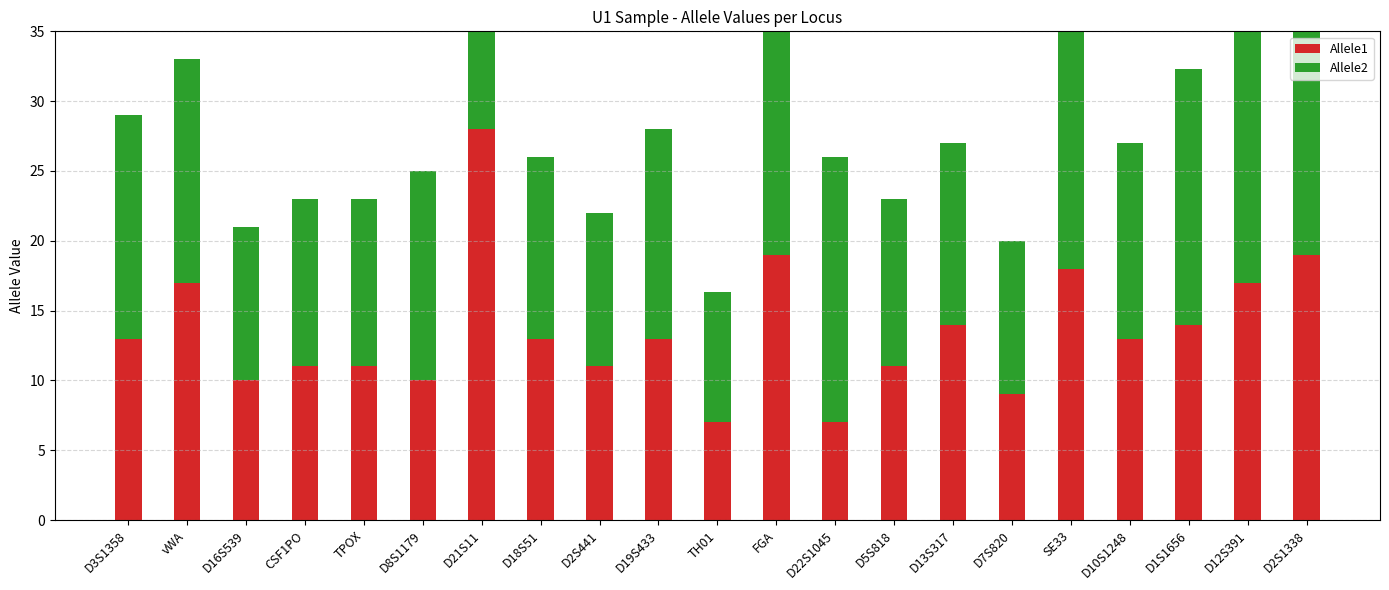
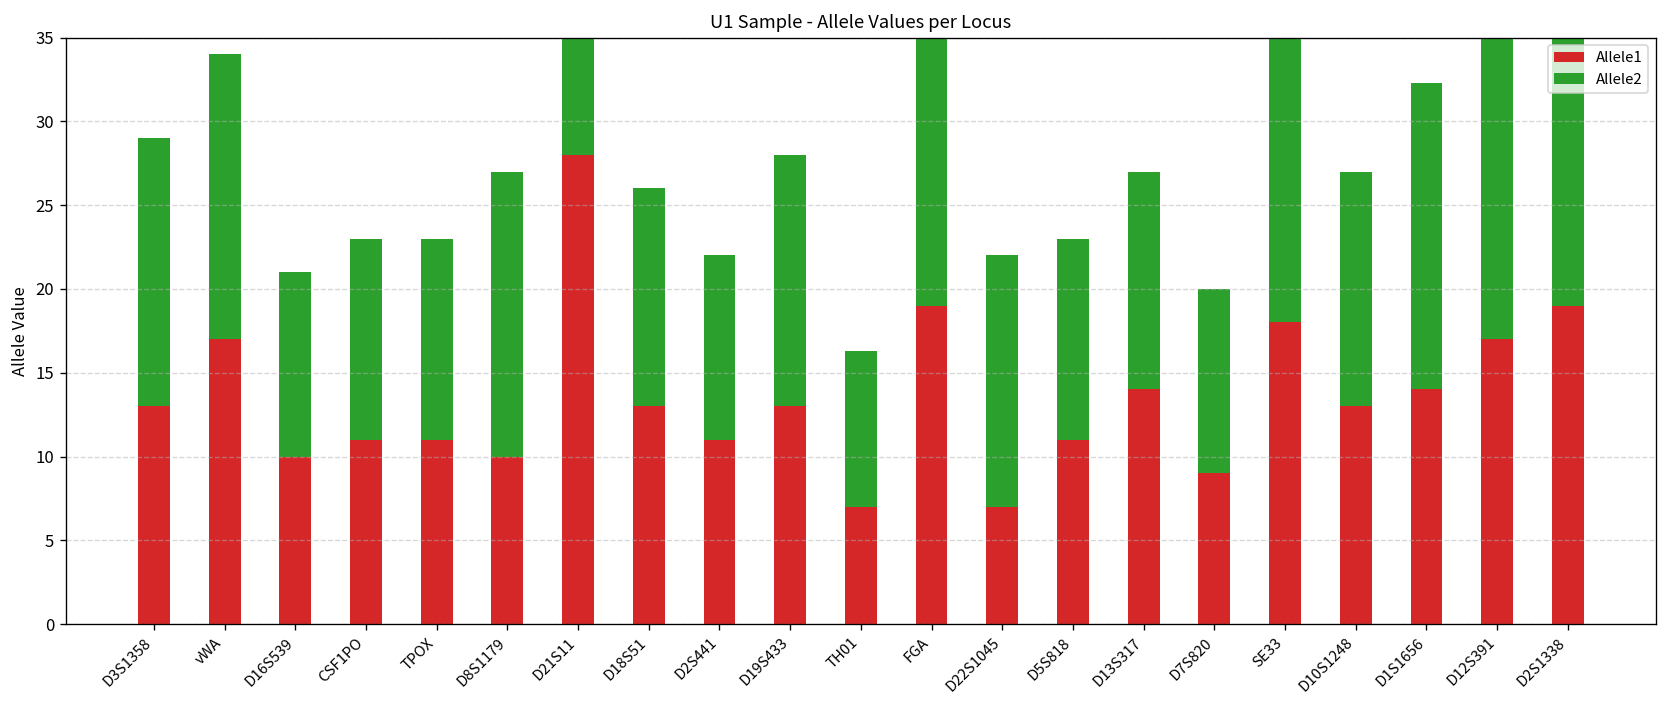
Allele2, vWA: 16 -> 17
Allele2, D8S1179: 15 -> 17
Allele2, D22S1045: 19 -> 15
